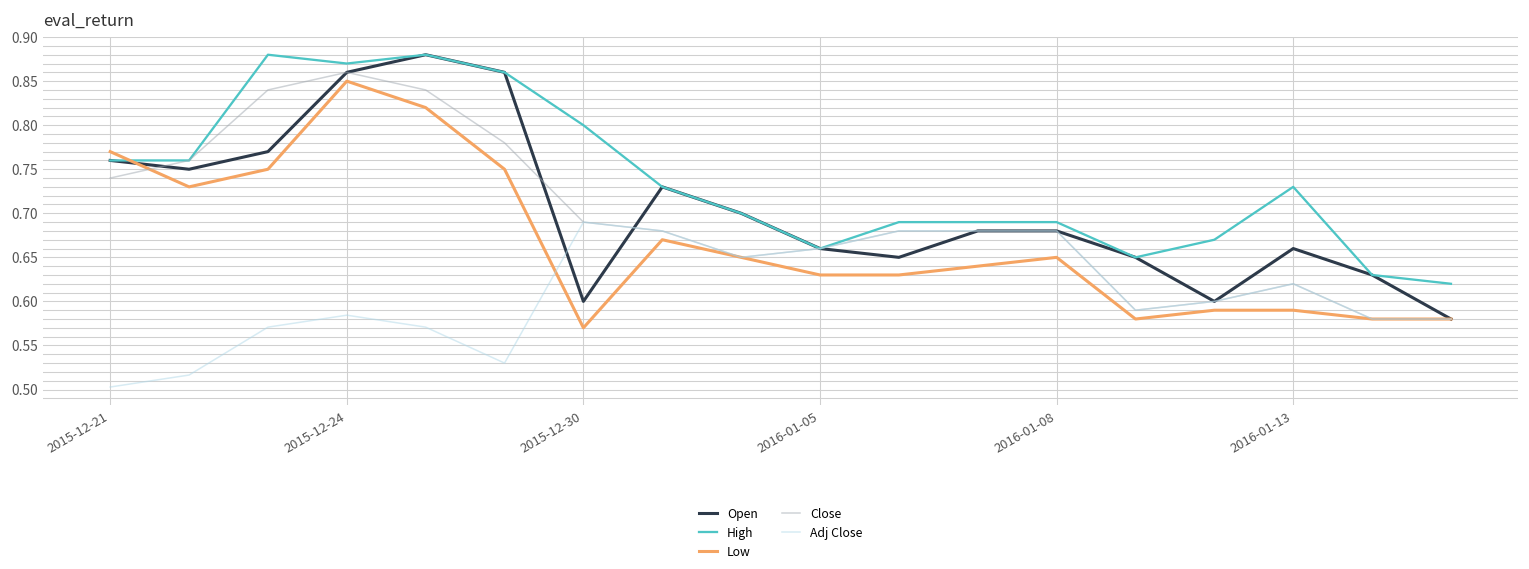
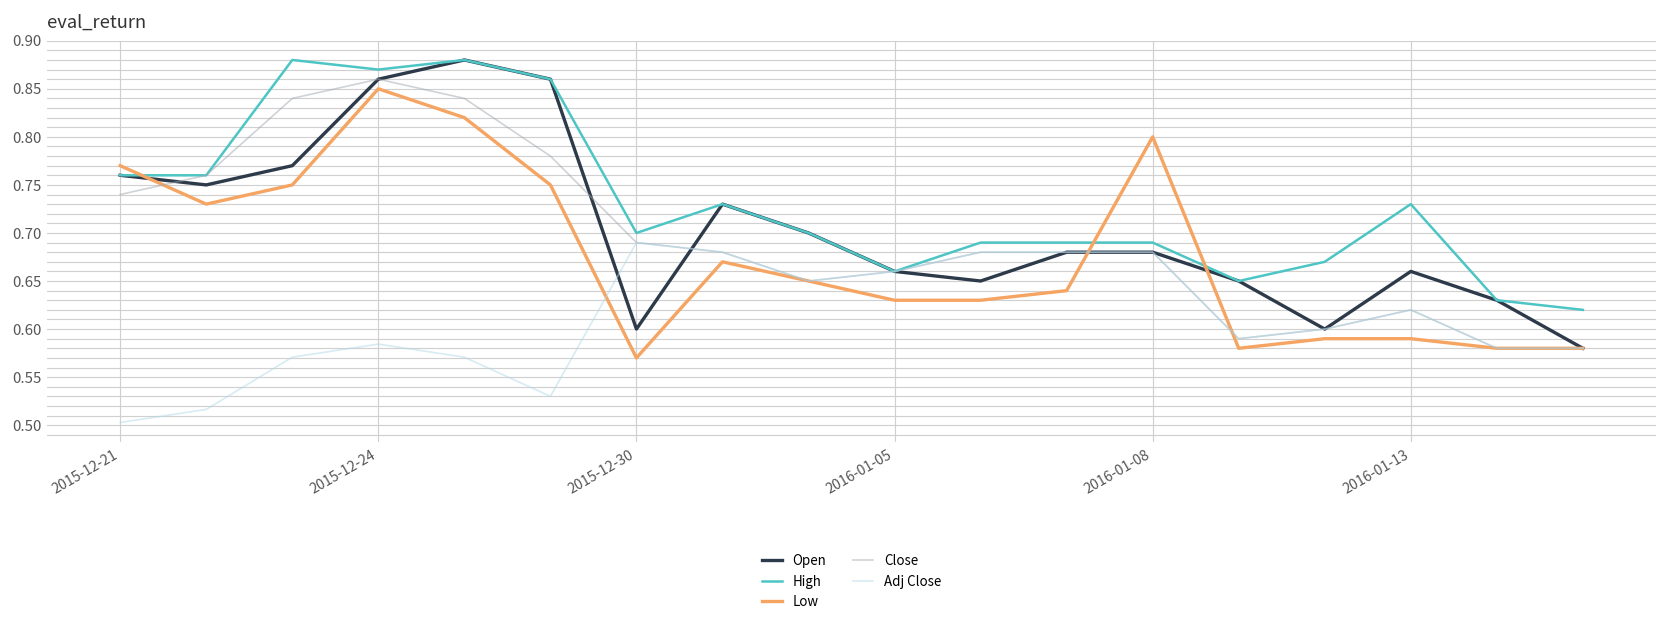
High, 2015-12-30: 0.8 -> 0.7
Low, 2016-01-08: 0.65 -> 0.80
